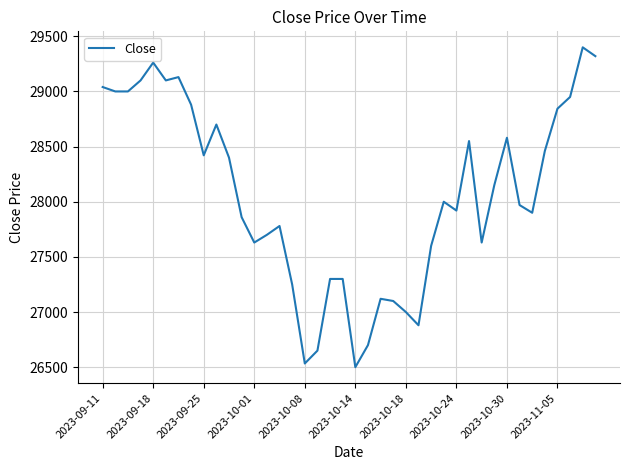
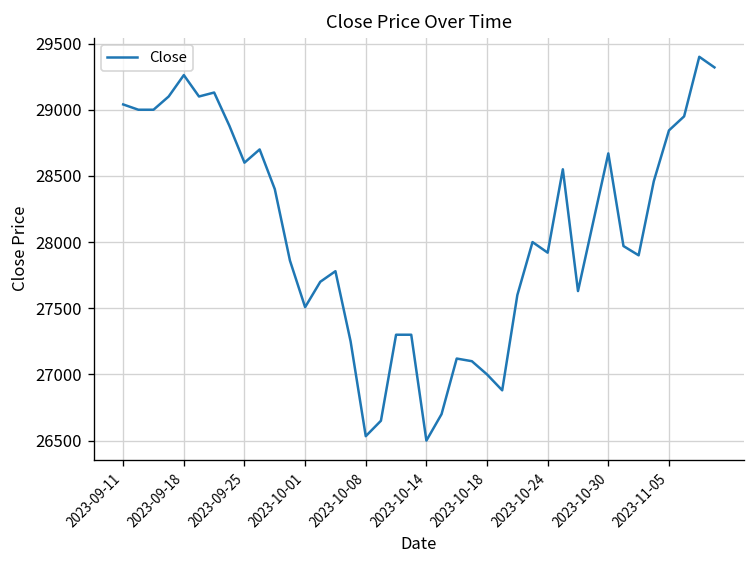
2023-09-25: 28420 -> 28600
2023-10-01: 27630 -> 27510
2023-10-30: 28580 -> 28670
